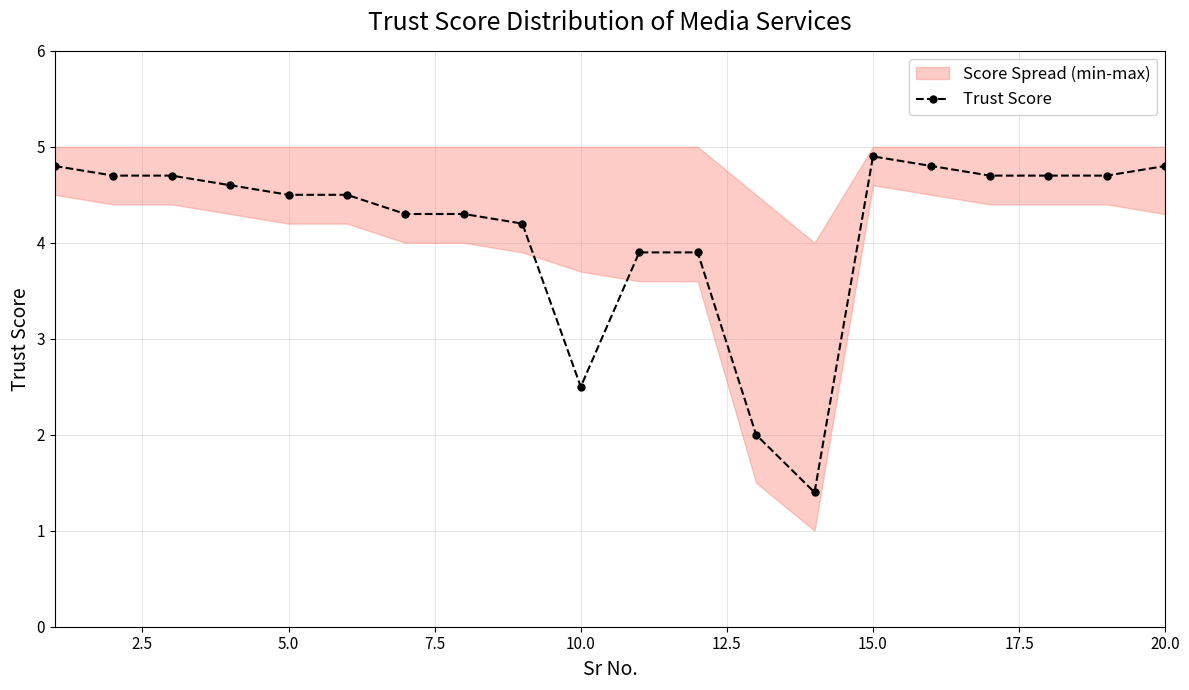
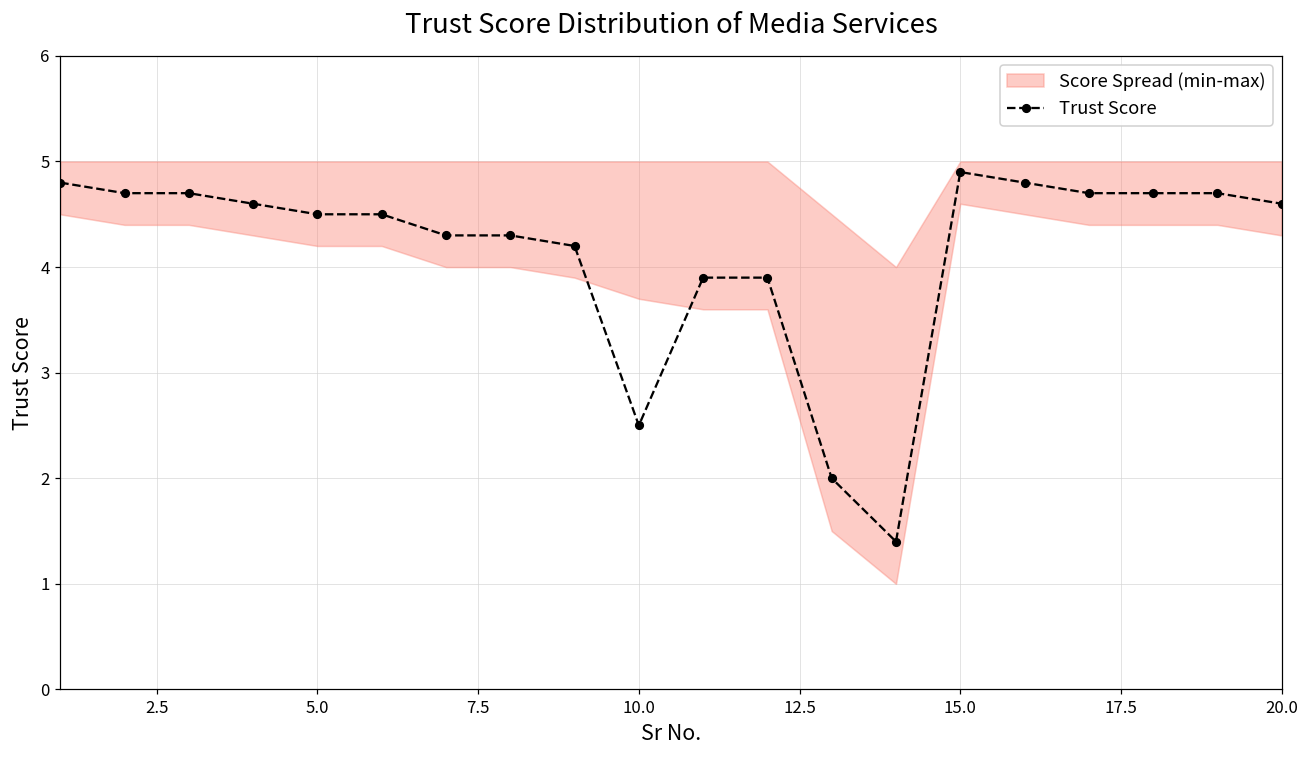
Trust Score, 20.0: 4.8 -> 4.6
